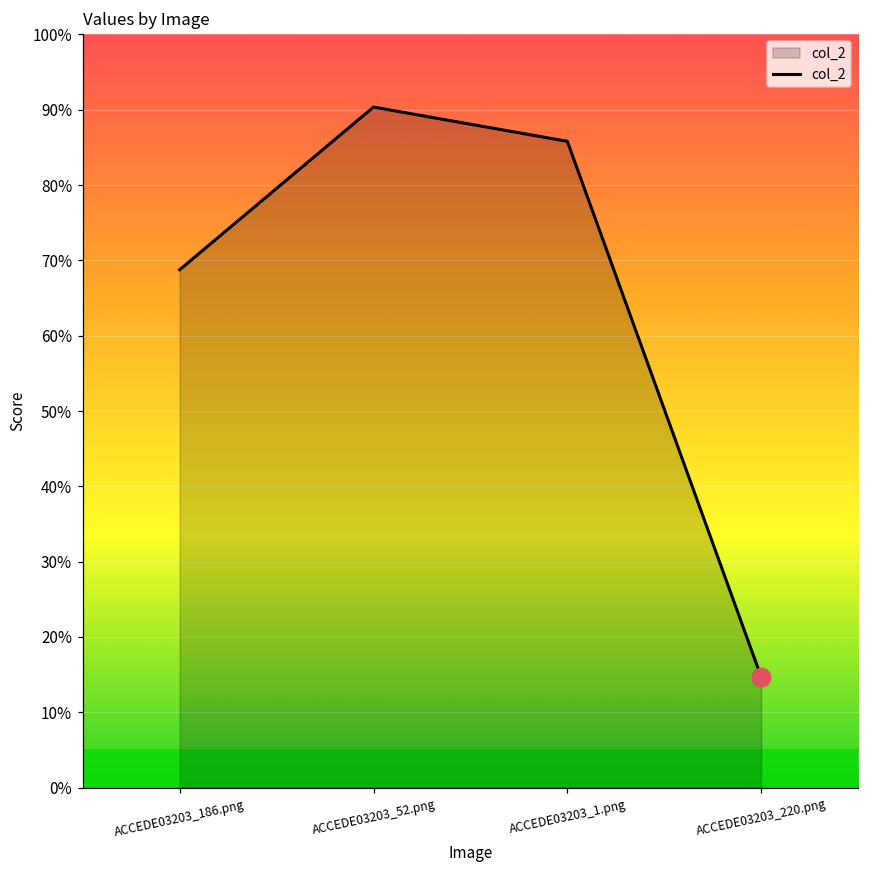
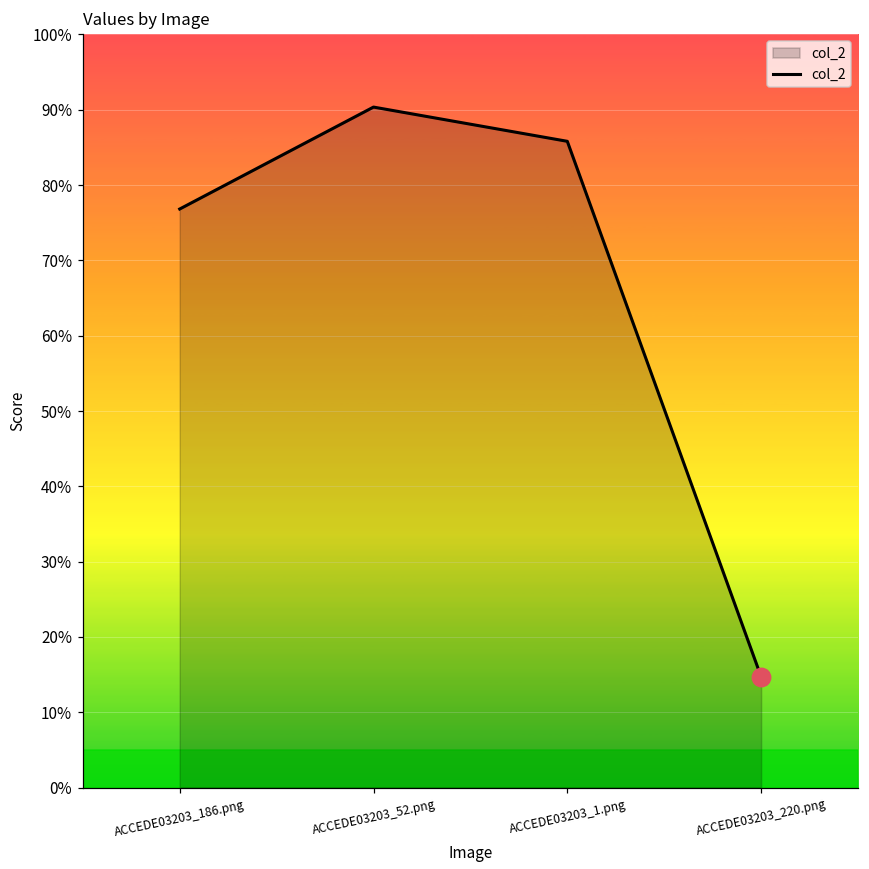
col_2, ACCEDE03203_186.png: 69% -> 77%
